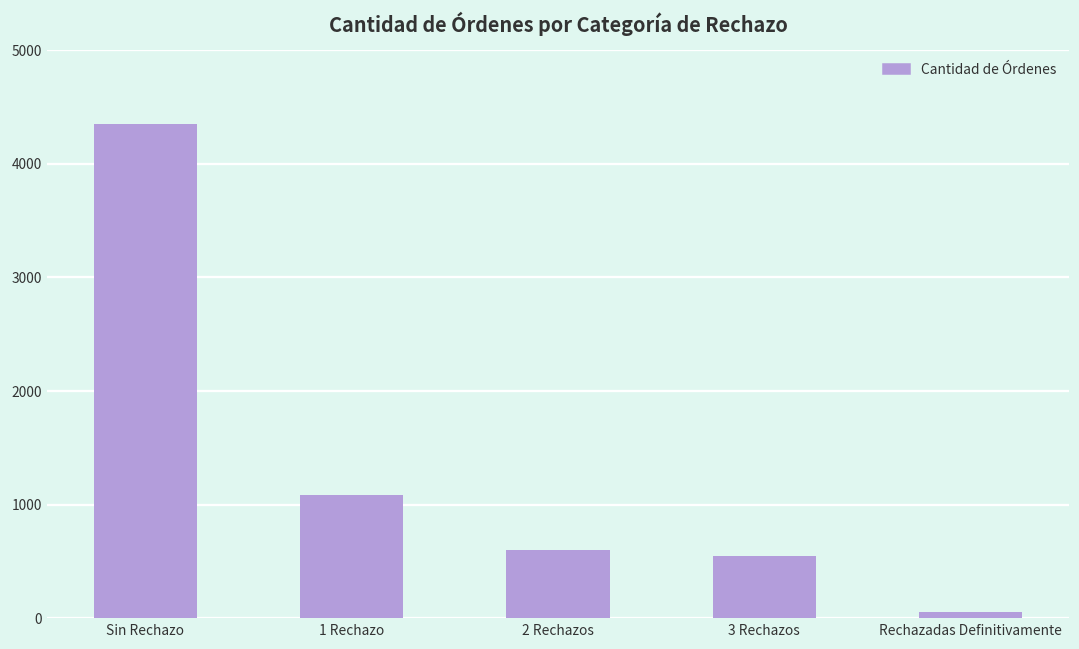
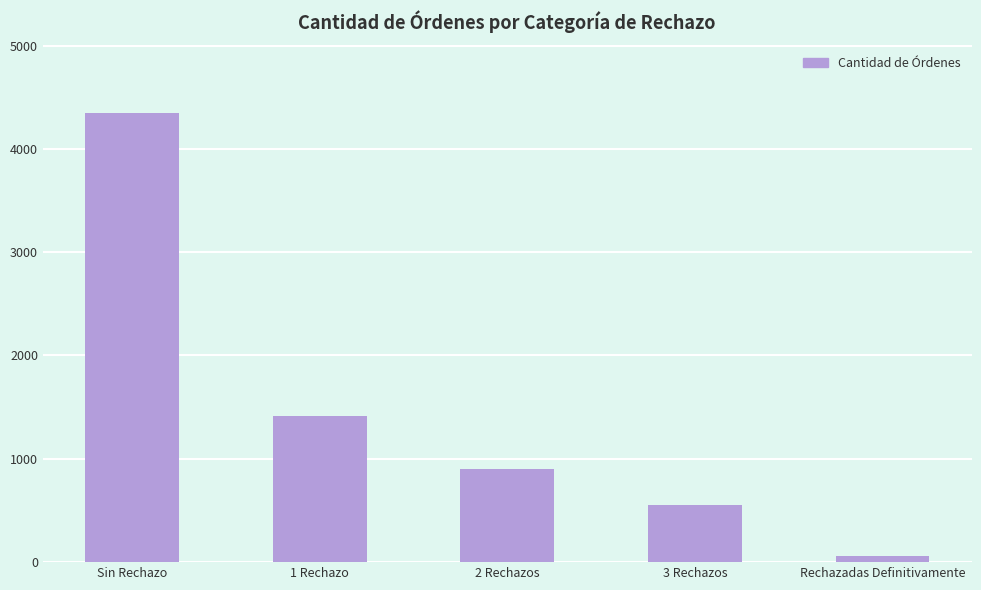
1 Rechazo: 1090 -> 1410
2 Rechazos: 600 -> 900
